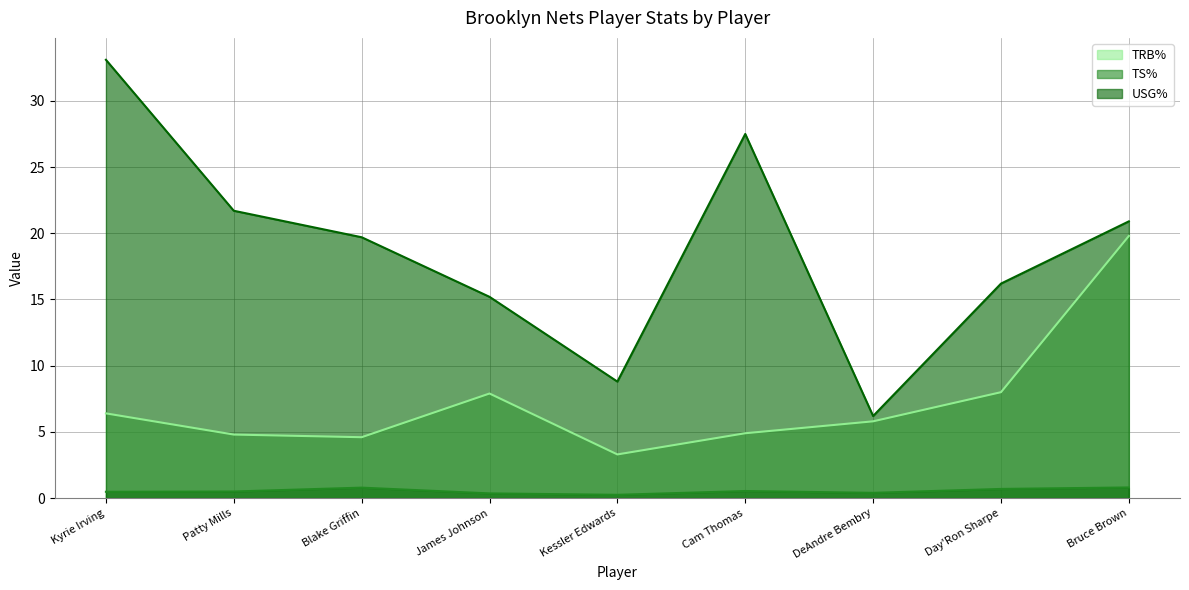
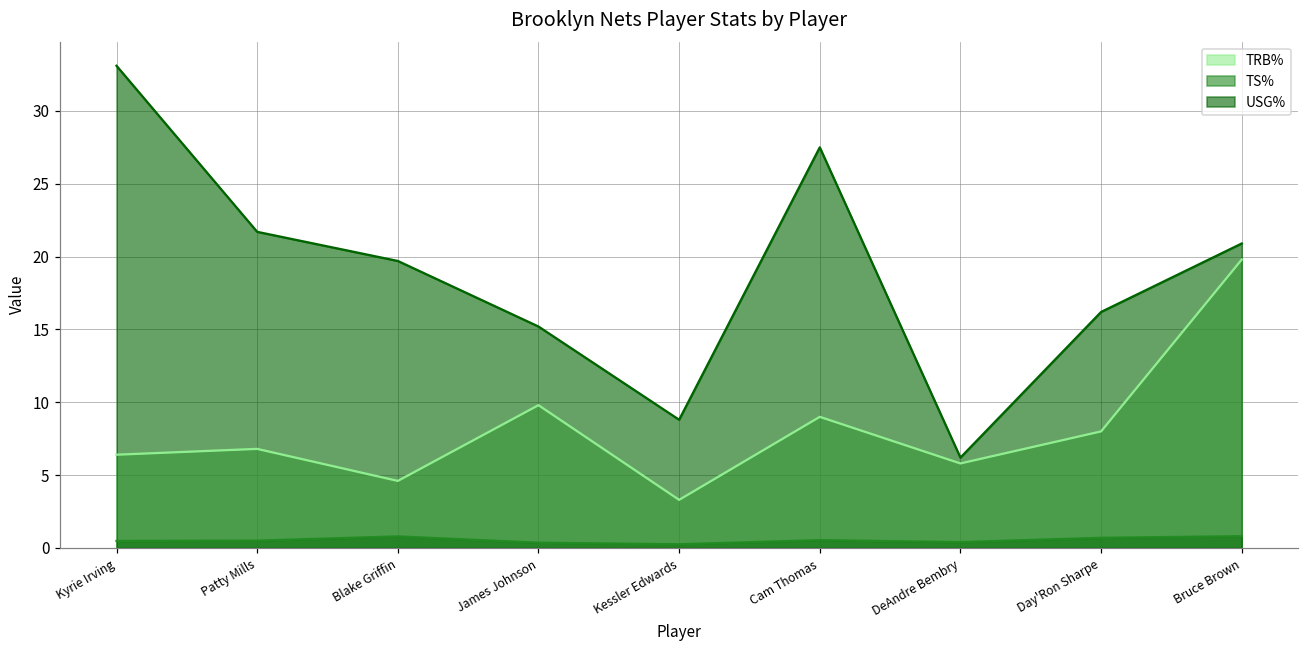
TRB%, Patty Mills: 4.8 -> 6.8
TRB%, James Johnson: 7.9 -> 9.8
TRB%, Cam Thomas: 4.9 -> 9.0
